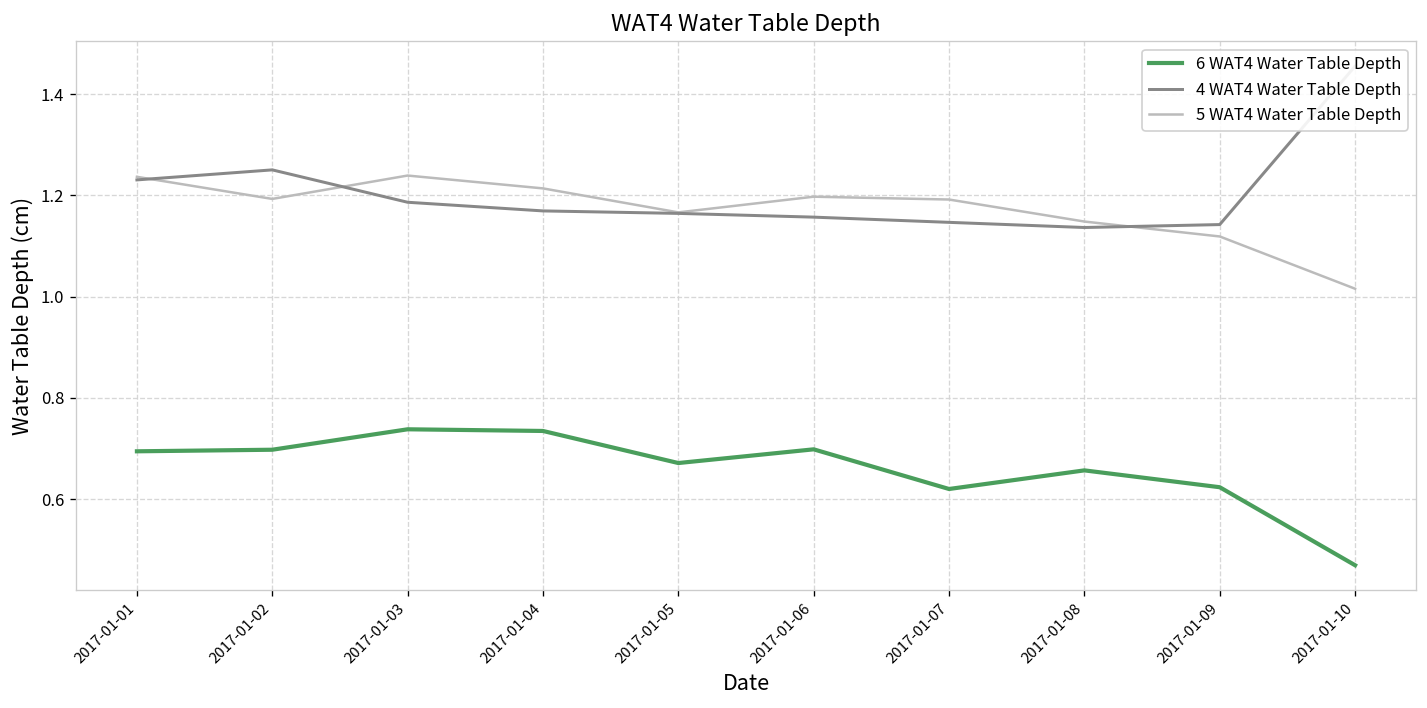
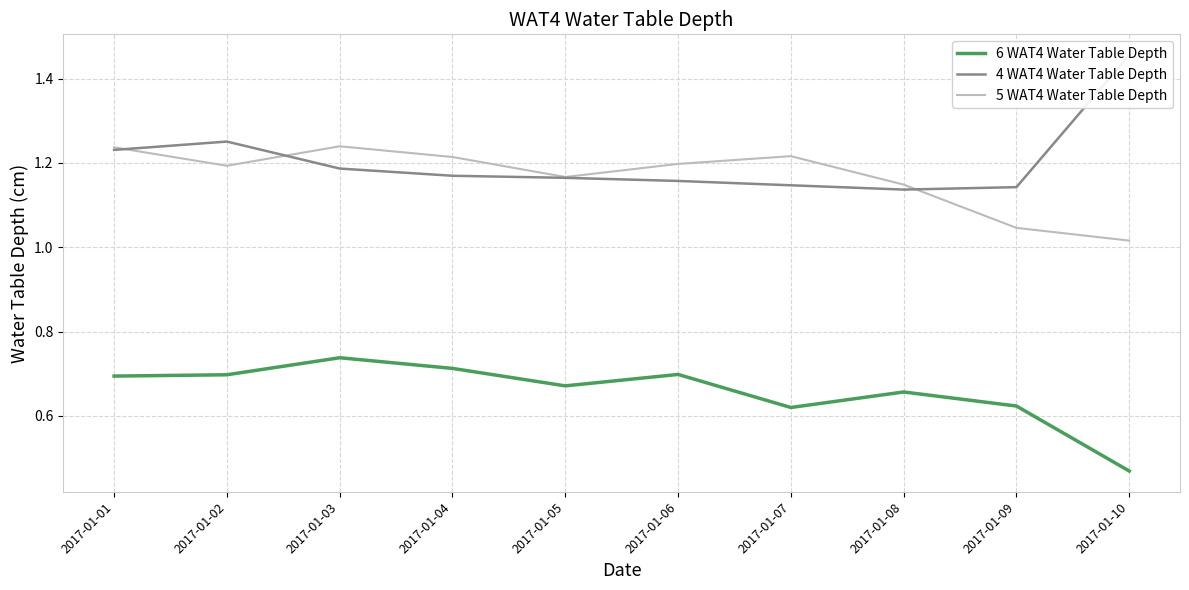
6 WAT4 Water Table Depth, 2017-01-04: 0.73 -> 0.71
5 WAT4 Water Table Depth, 2017-01-07: 1.19 -> 1.22
5 WAT4 Water Table Depth, 2017-01-09: 1.12 -> 1.05
